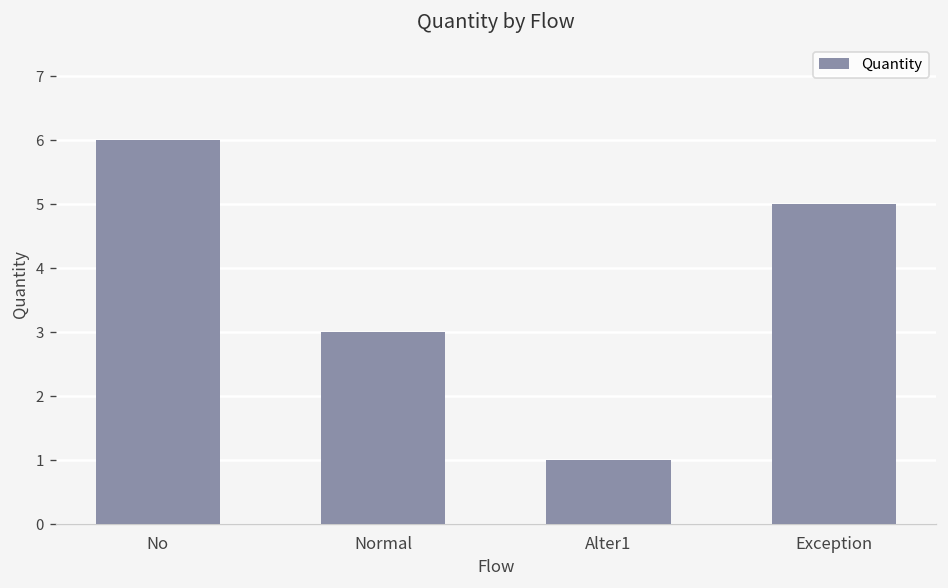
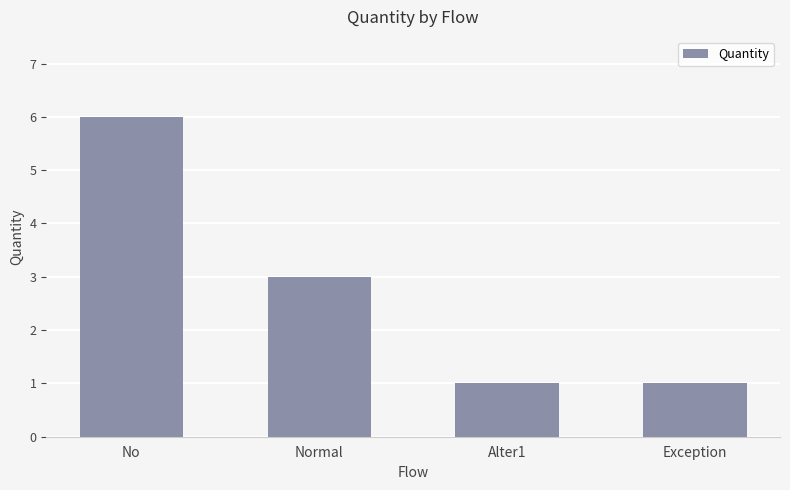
Exception: 5 -> 1
